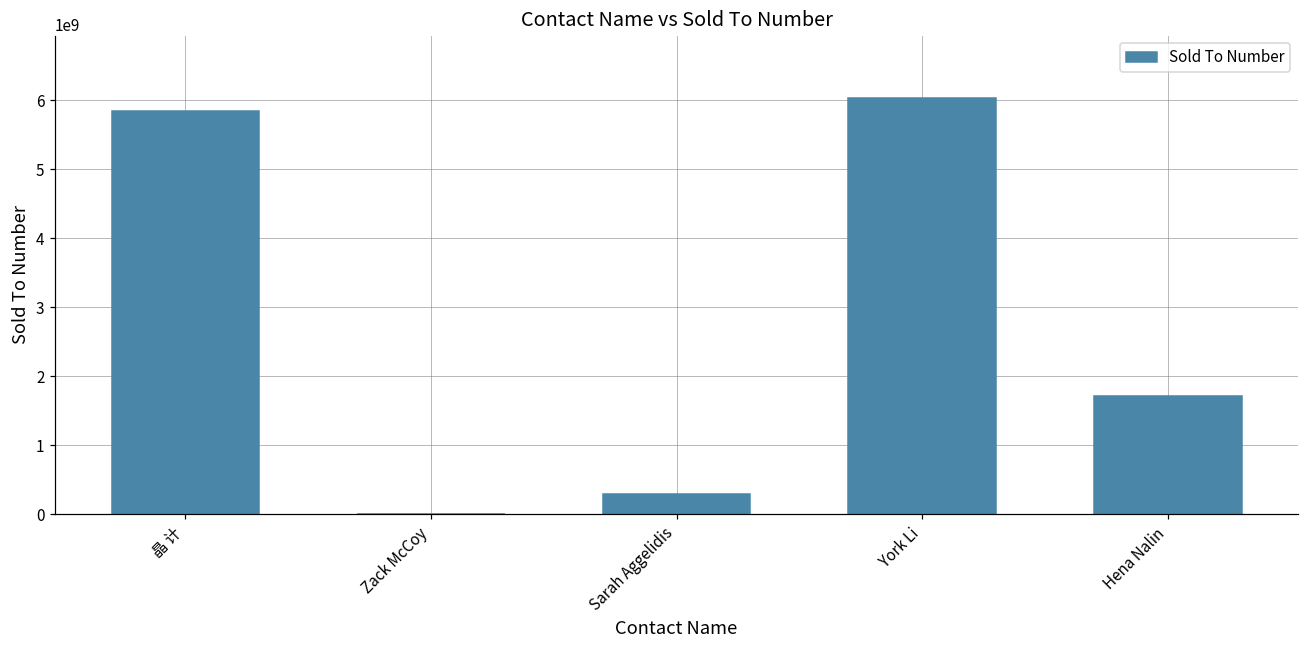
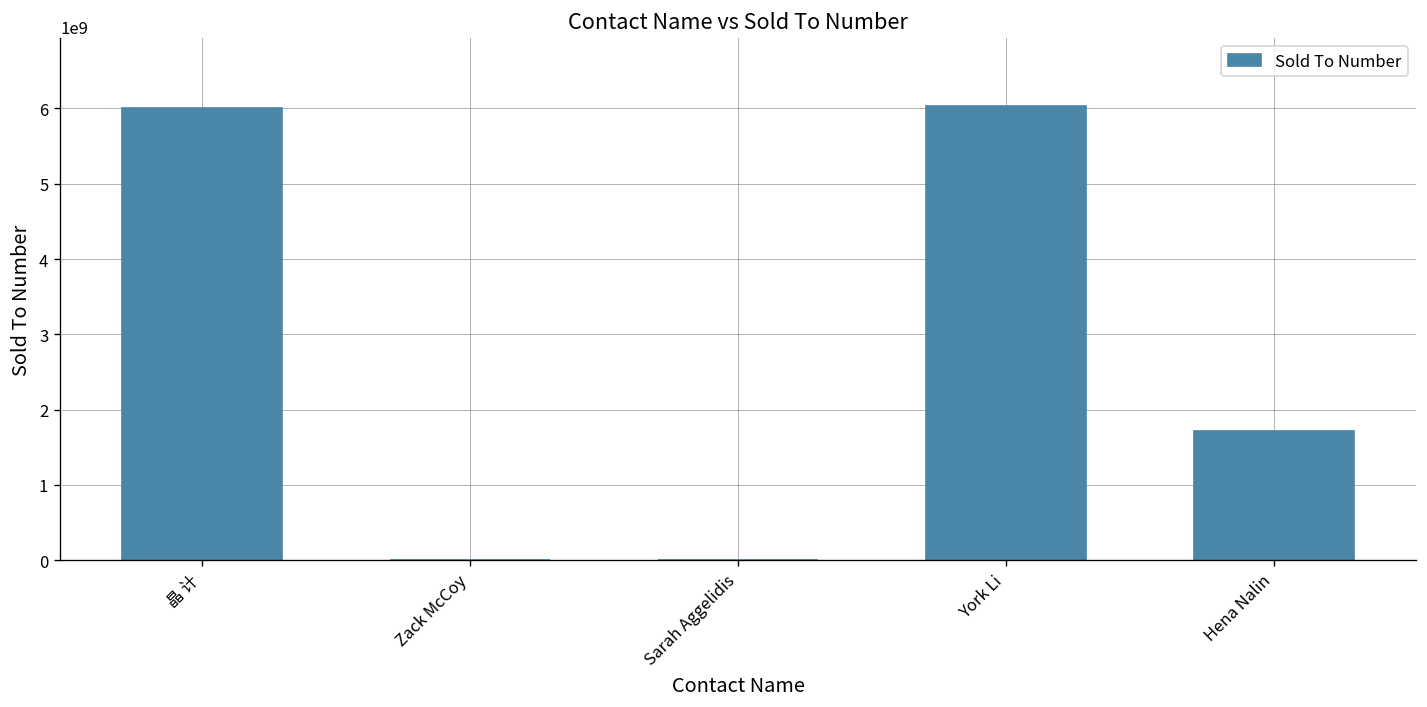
晶 计: 5800000000 -> 6000000000
Sarah Aggelidis: 300000000 -> 0
